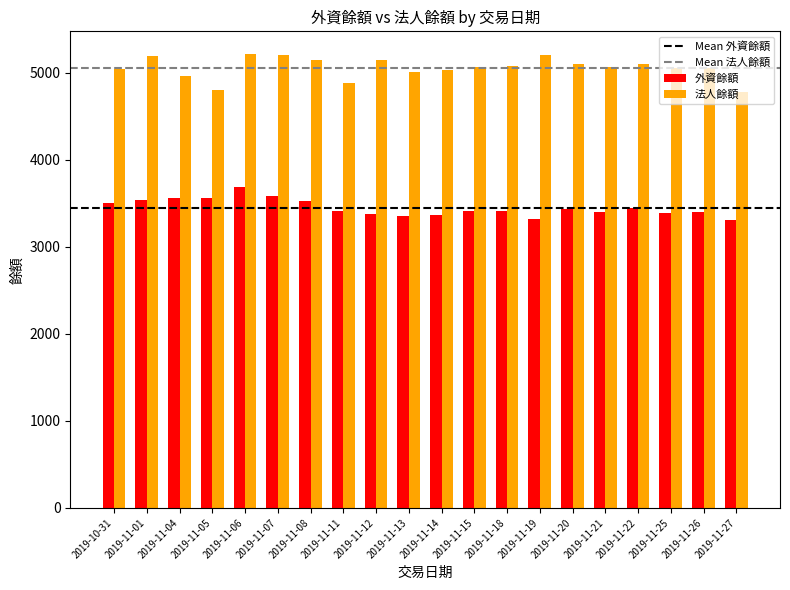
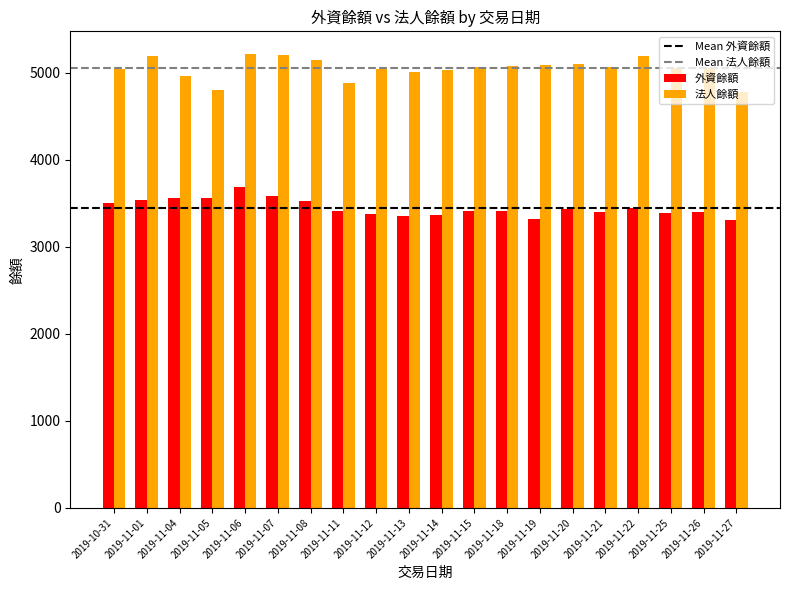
法人餘額, 2019-11-12: 5100 -> 5000
法人餘額, 2019-11-19: 5200 -> 5100
法人餘額, 2019-11-22: 5100 -> 5200
